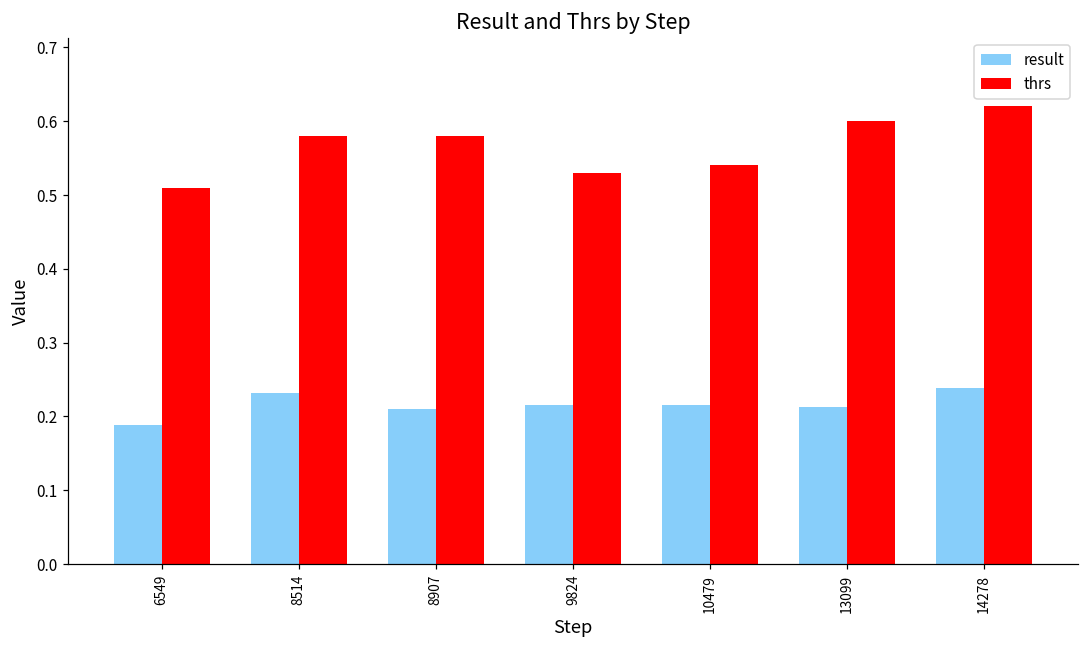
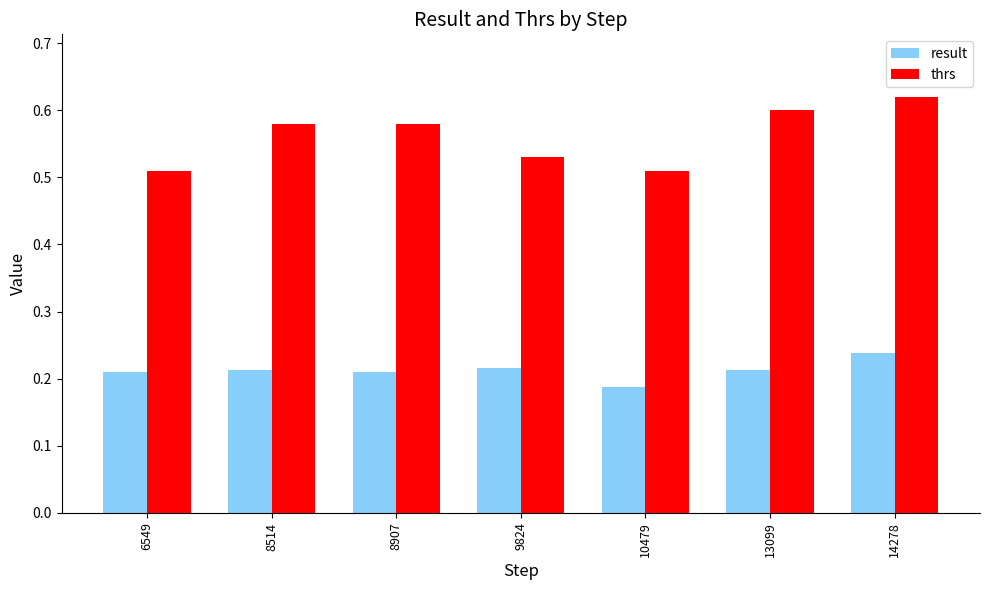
result, 6549: 0.19 -> 0.21
result, 8514: 0.23 -> 0.21
result, 10479: 0.22 -> 0.19
thrs, 10479: 0.54 -> 0.51
